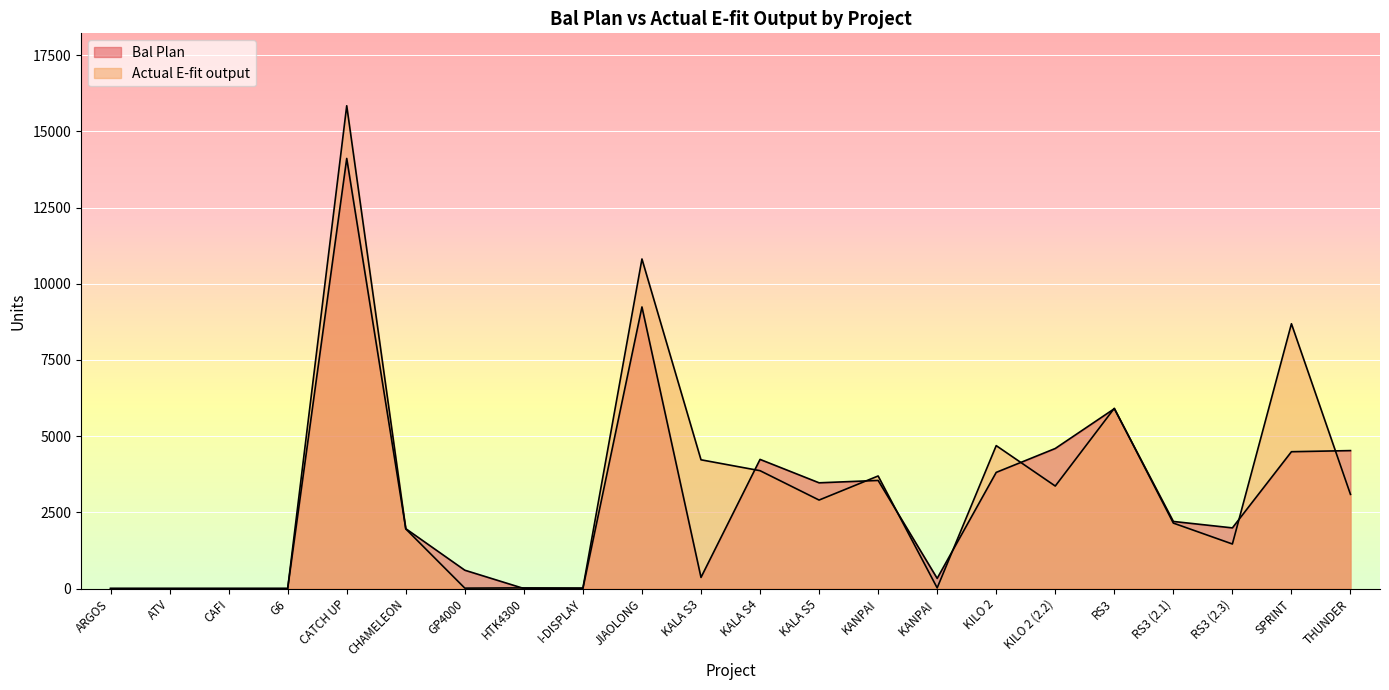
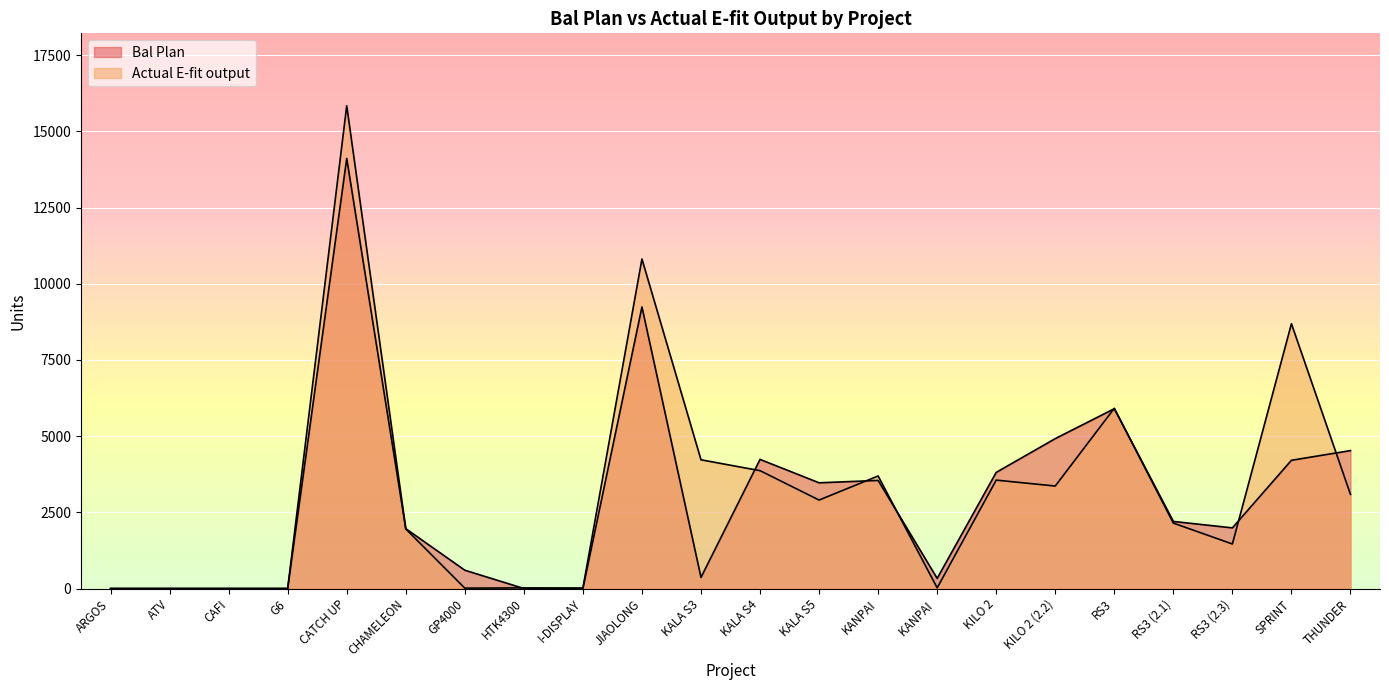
Actual E-fit output, KILO 2: 4700 -> 3600
Bal Plan, KILO 2 (2.2): 4600 -> 4900
Bal Plan, SPRINT: 4500 -> 4200
